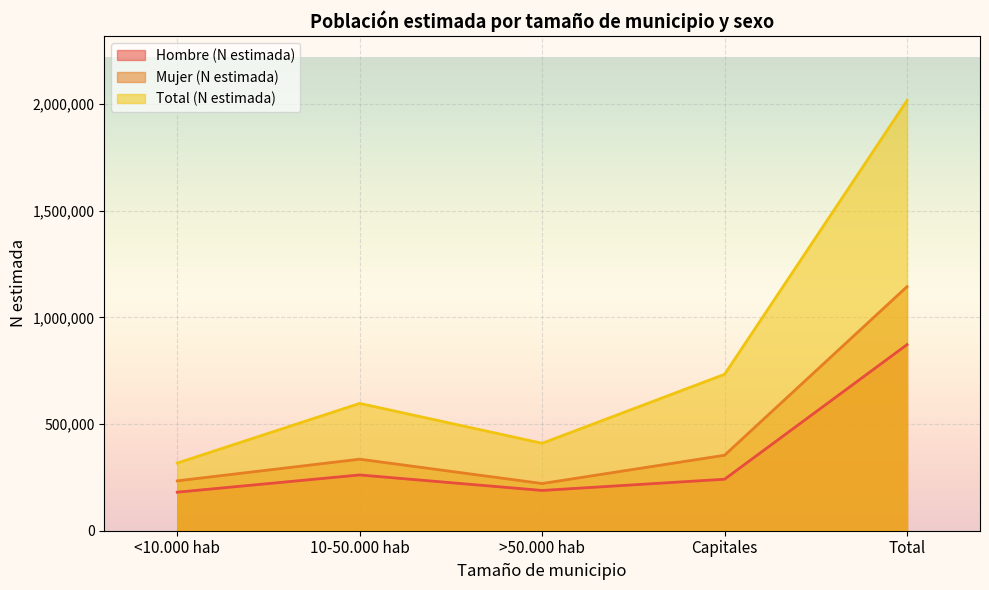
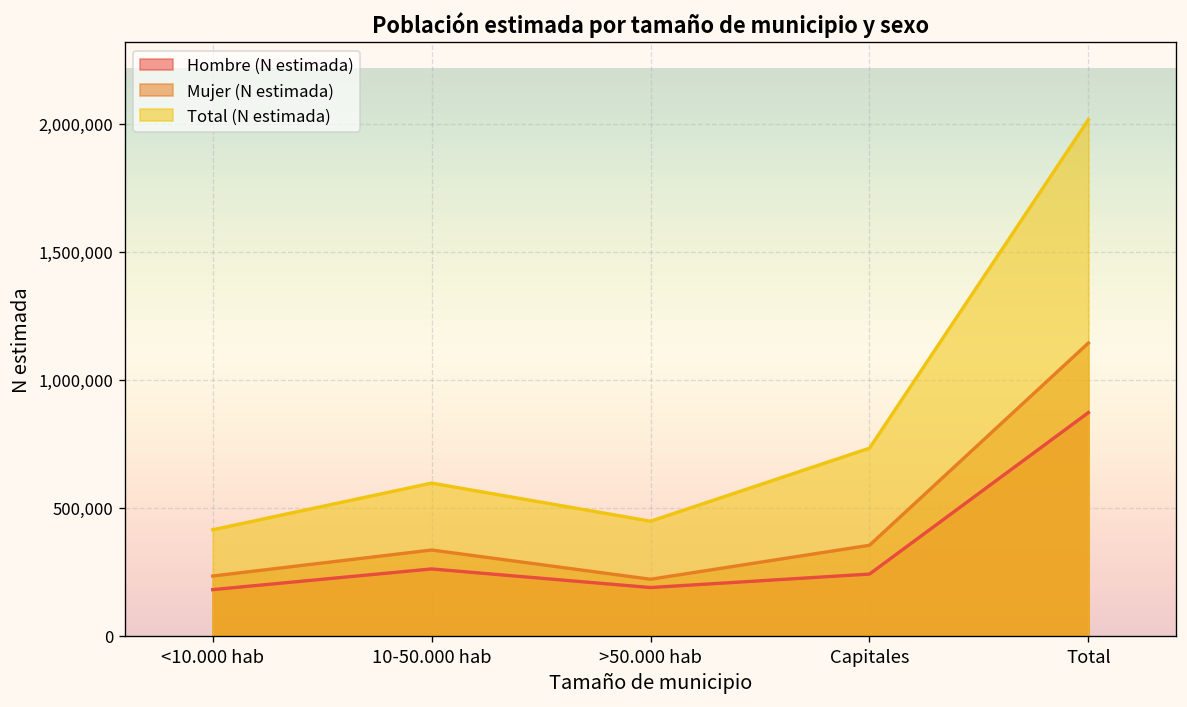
Total (N estimada), <10.000 hab: 320,000 -> 410,000
Total (N estimada), >50.000 hab: 410,000 -> 450,000
